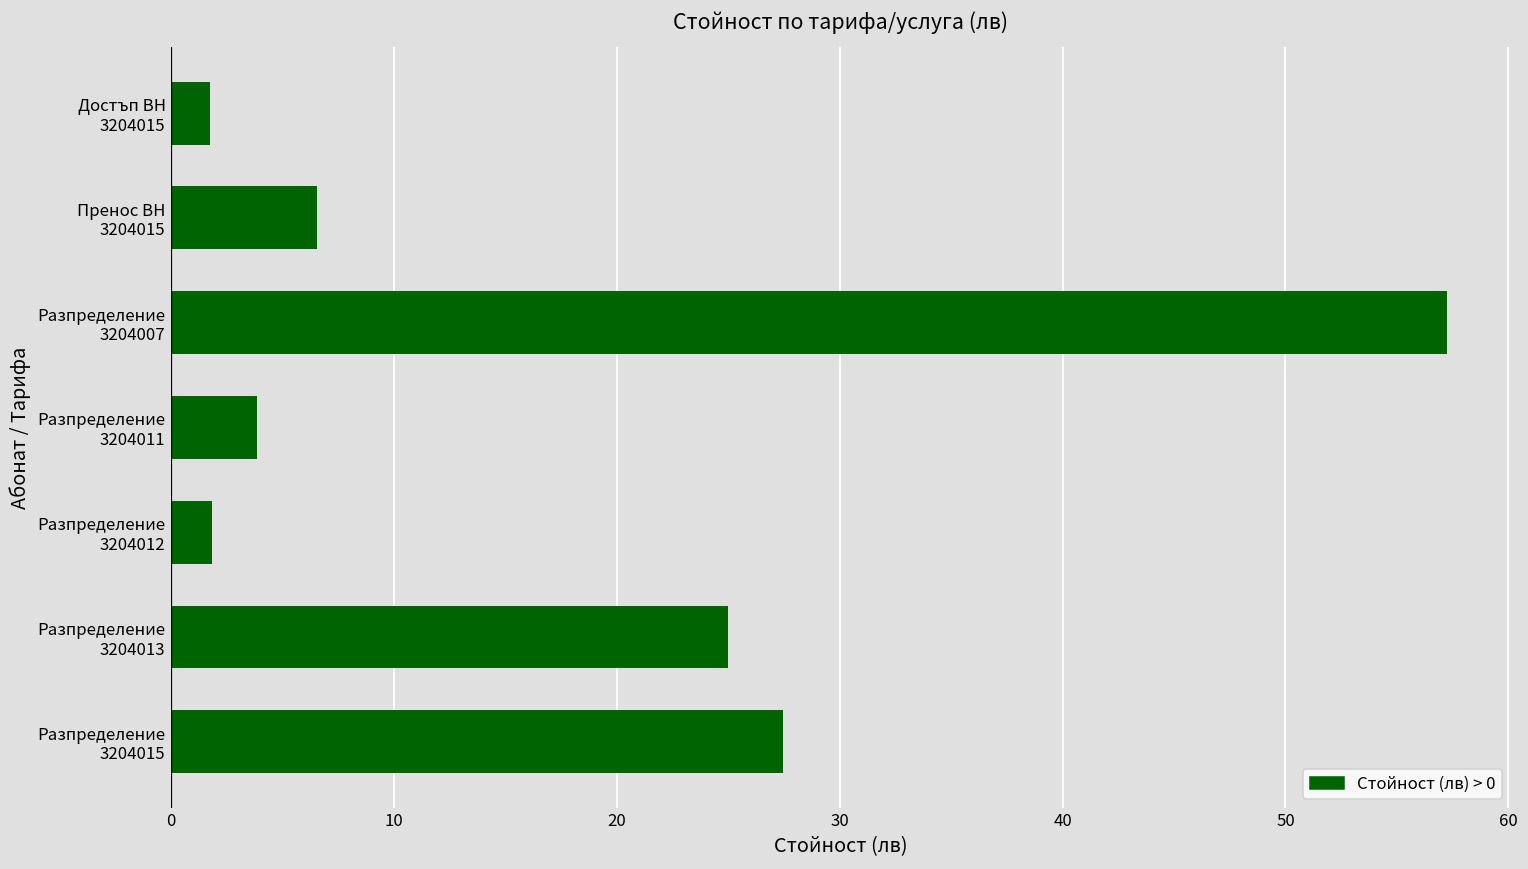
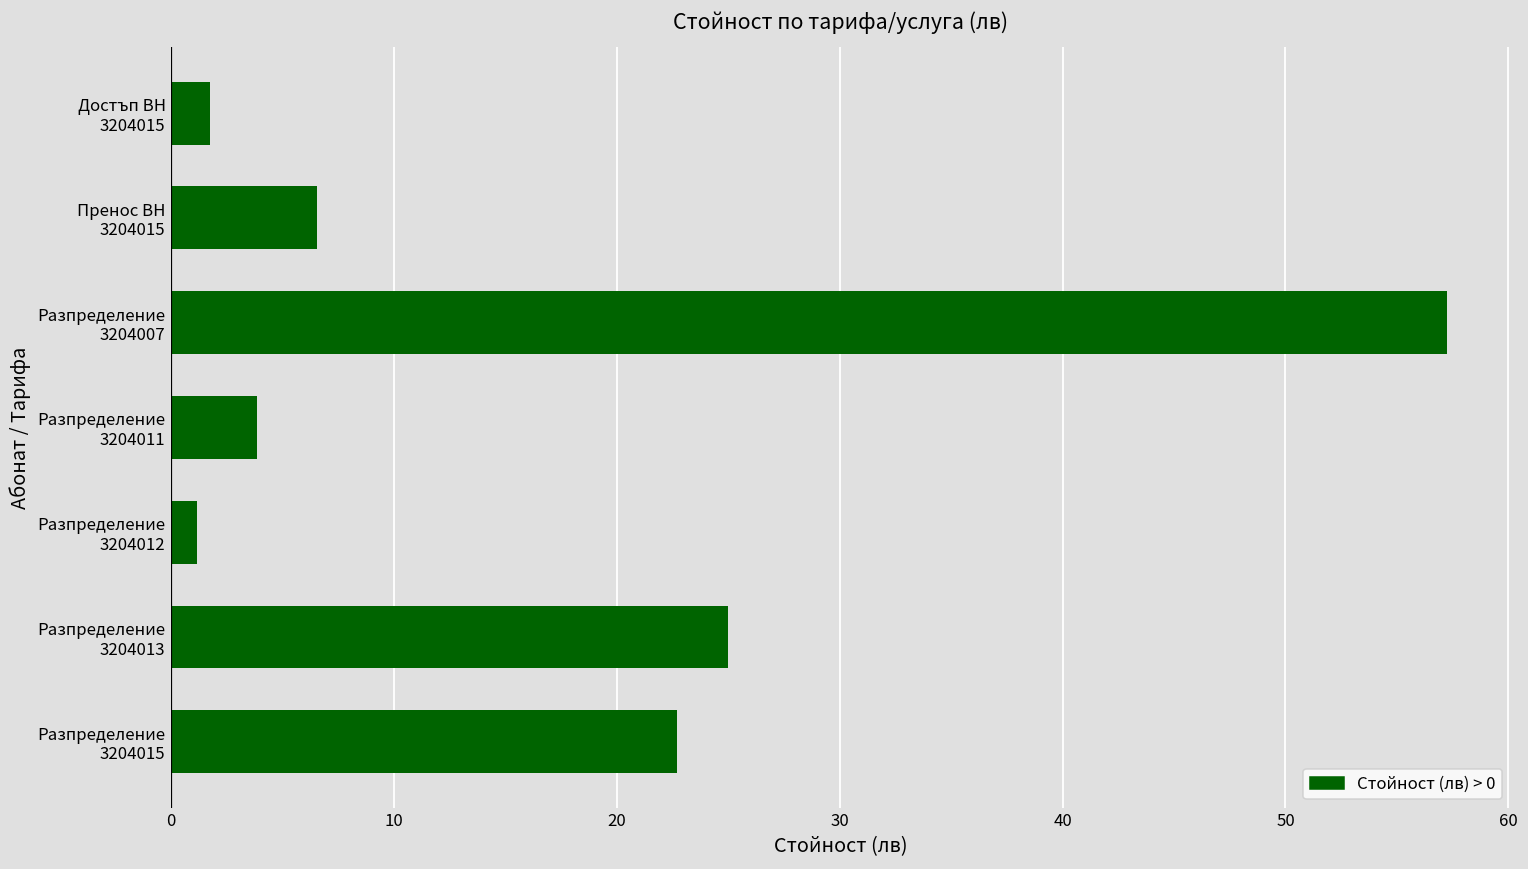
Разпределение 3204012: 1.9 -> 1.2
Разпределение 3204015: 27.5 -> 22.7
